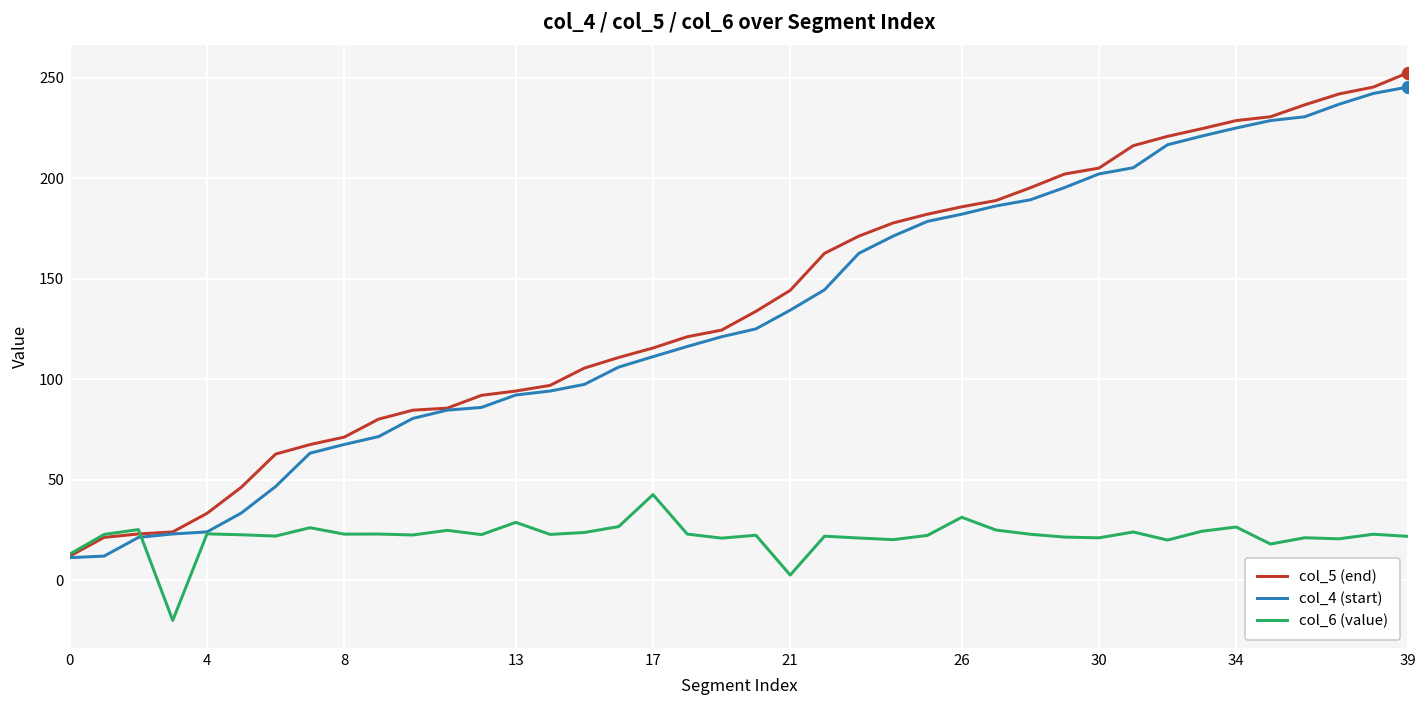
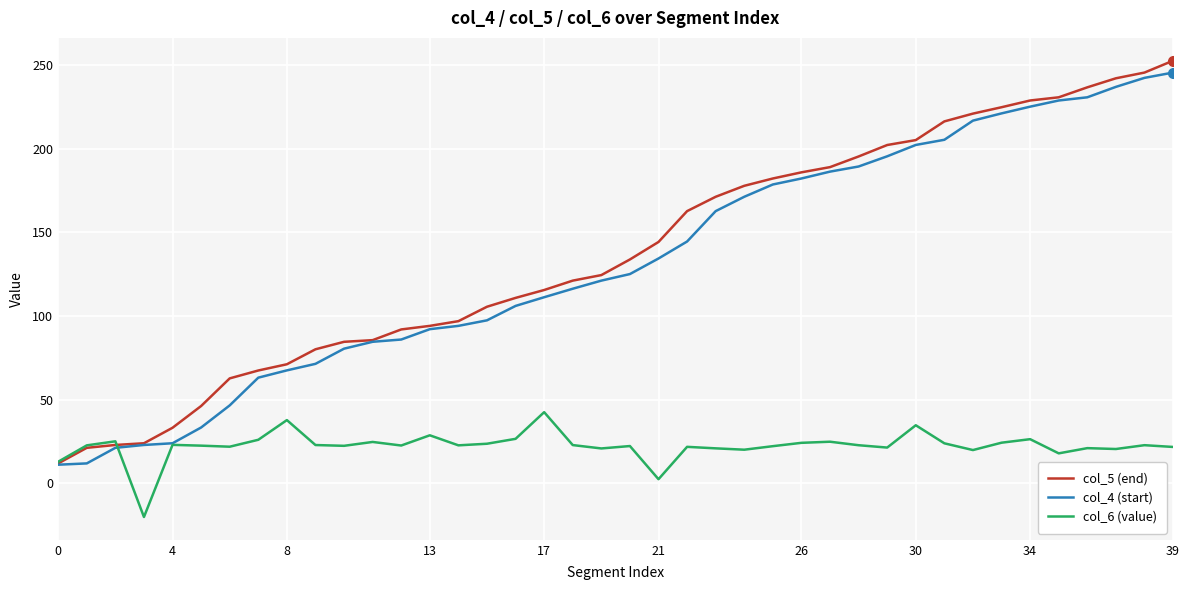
col_6 (value), 8: 23 -> 38
col_6 (value), 26: 31 -> 24
col_6 (value), 30: 21 -> 35
